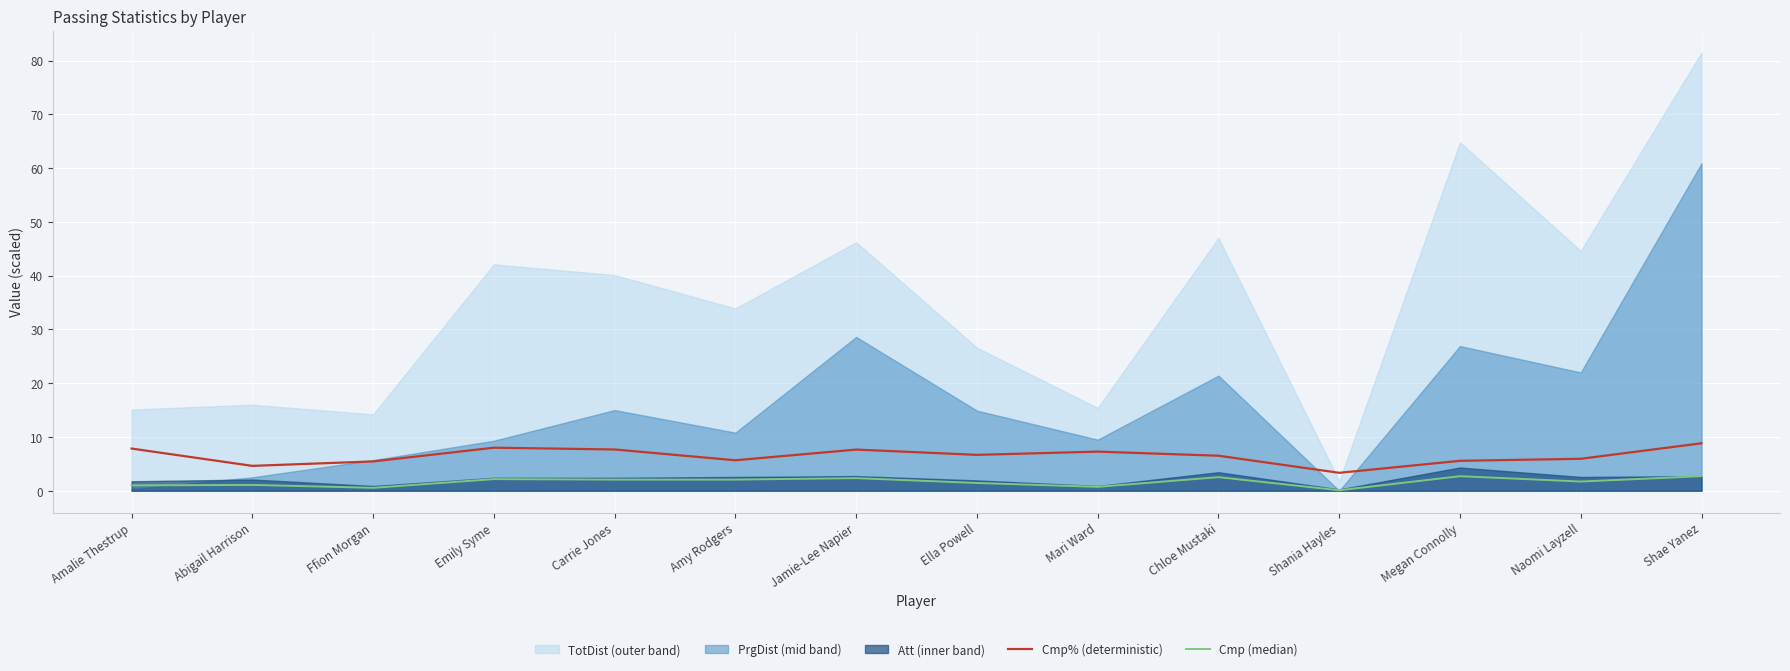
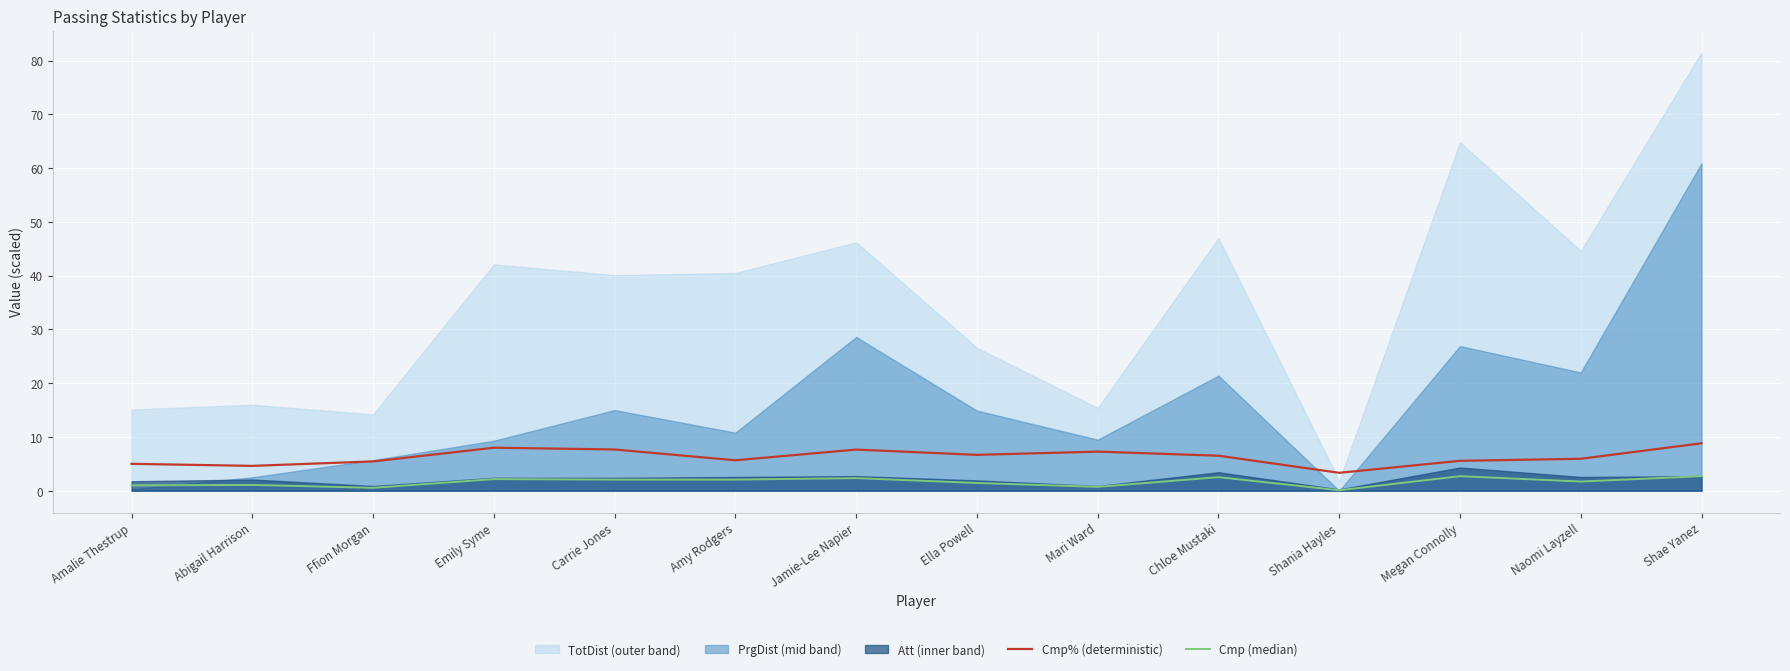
Cmp% (deterministic), Amalie Thestrup: 8 -> 5
TotDist (outer band), Amy Rodgers: 34 -> 41
